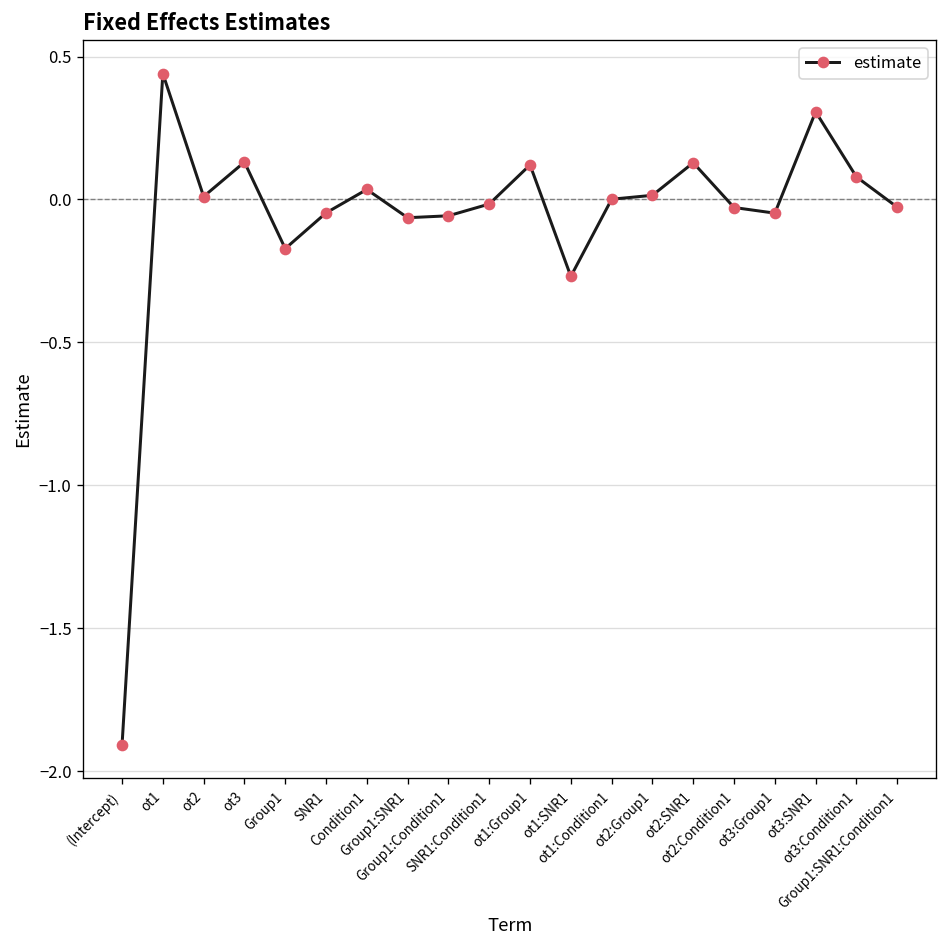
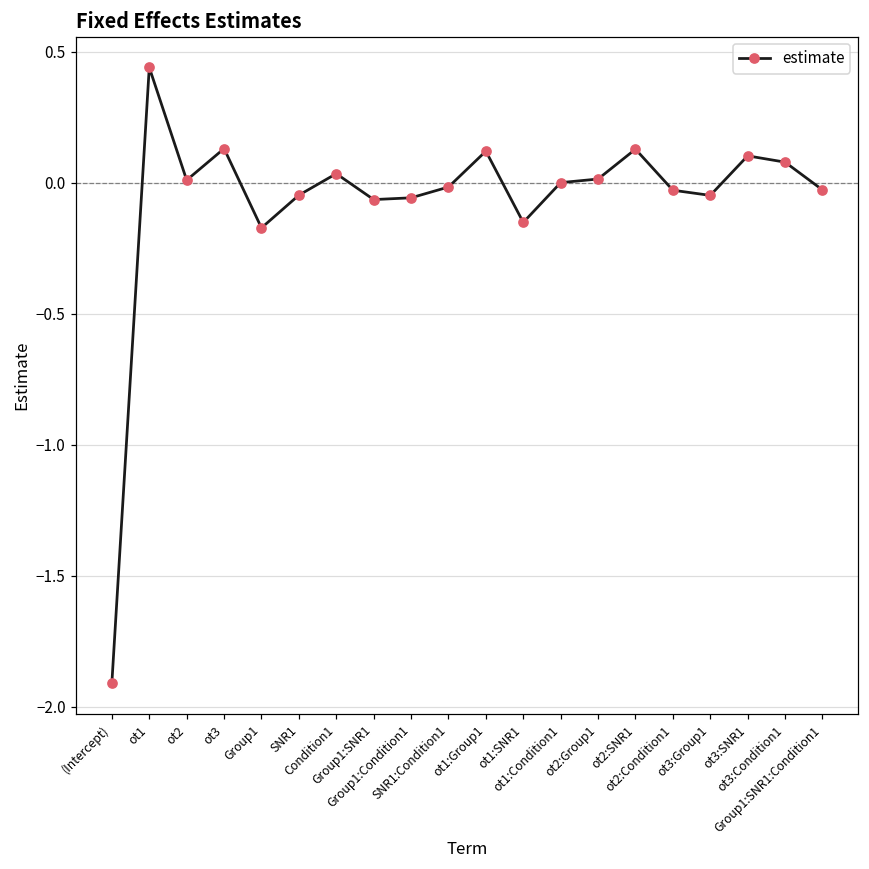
ot1:SNR1: -0.27 -> -0.15
ot3:SNR1: 0.31 -> 0.10
